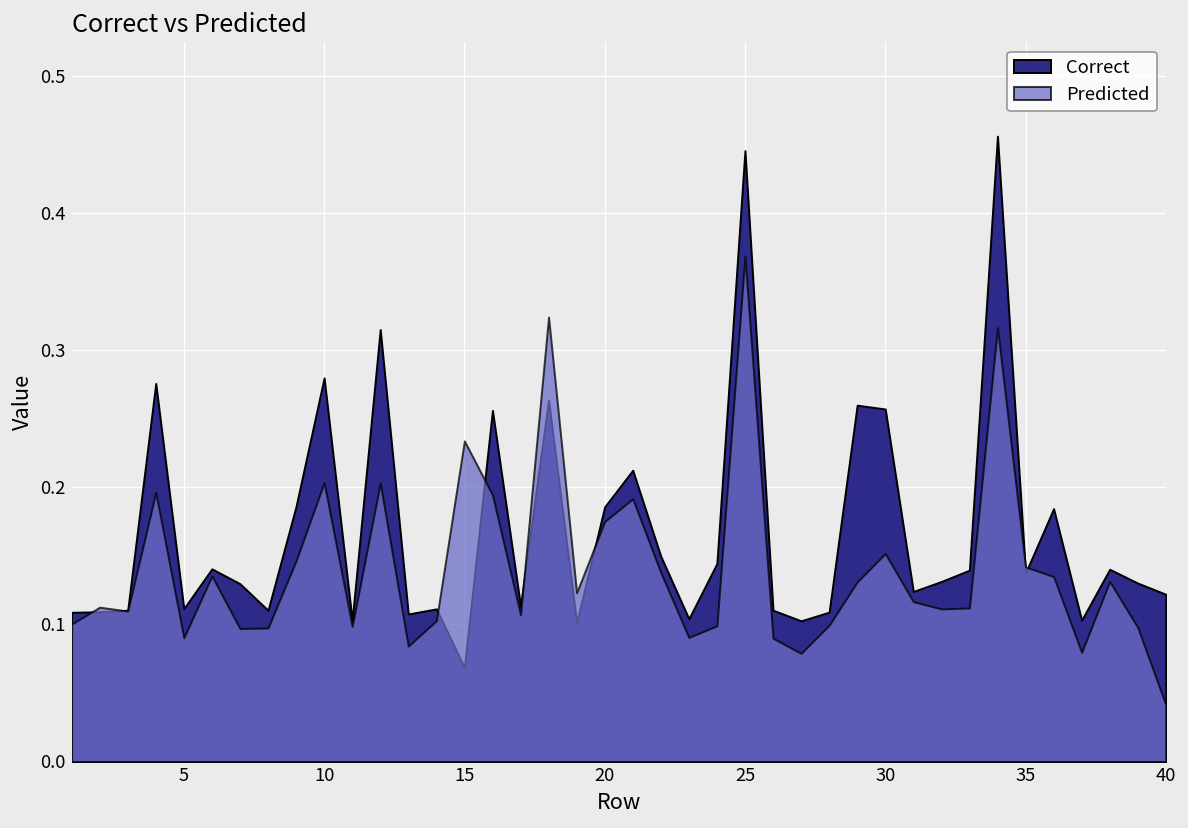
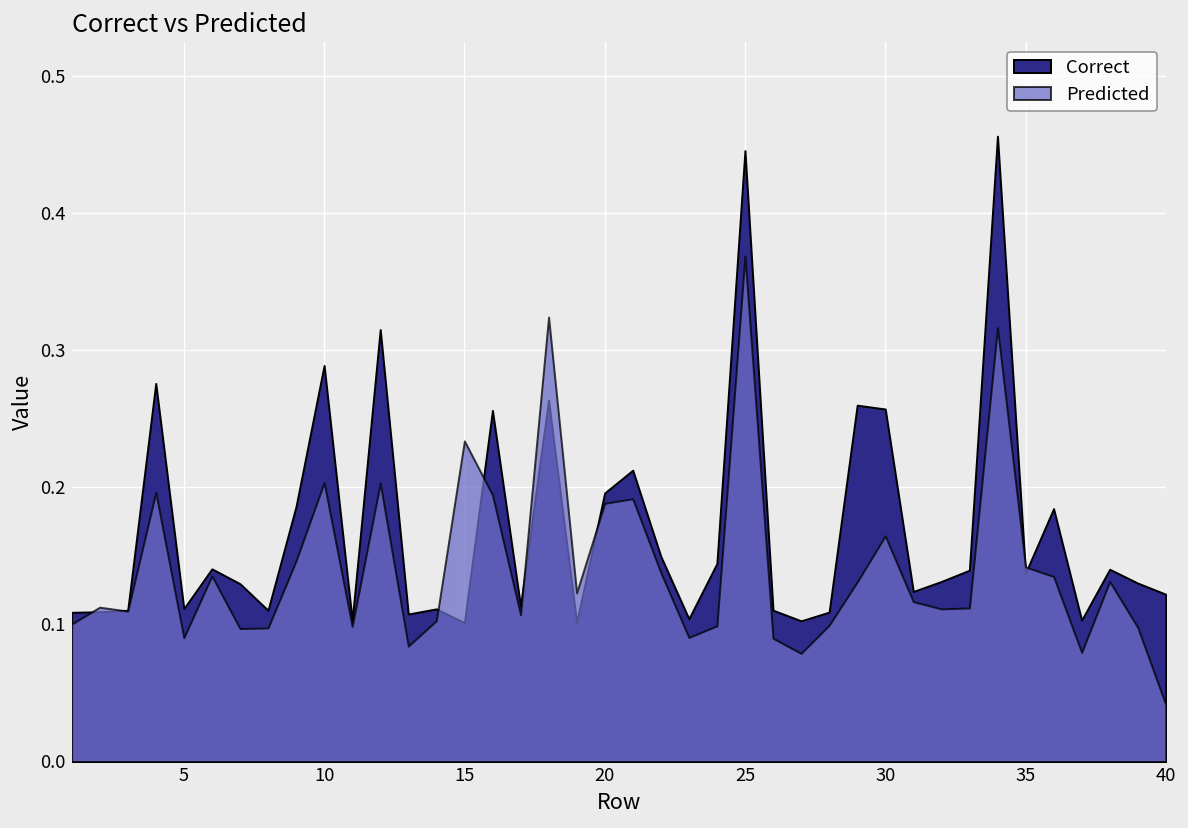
Correct, 10: 0.280 -> 0.289
Correct, 15: 0.069 -> 0.101
Correct, 20: 0.186 -> 0.196
Predicted, 20: 0.175 -> 0.188
Predicted, 30: 0.152 -> 0.165
